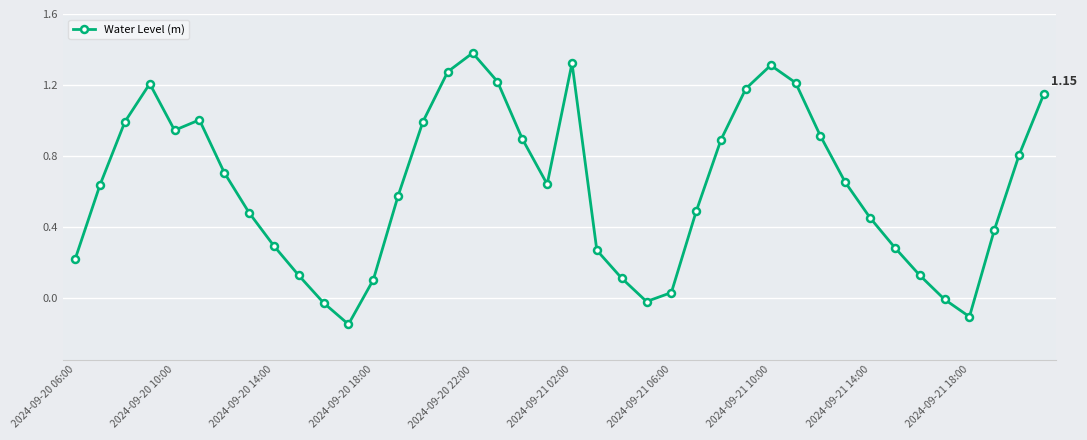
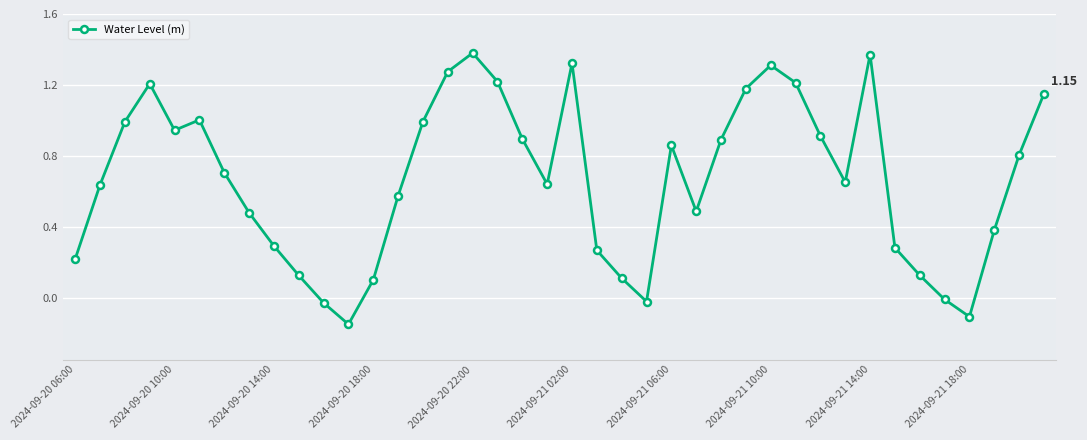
2024-09-21 06:00: 0.03 -> 0.86
2024-09-21 14:00: 0.45 -> 1.37
